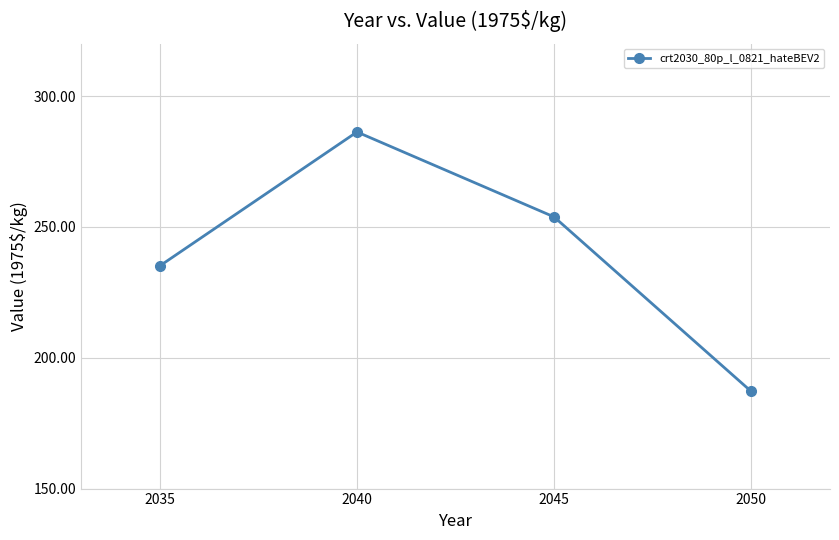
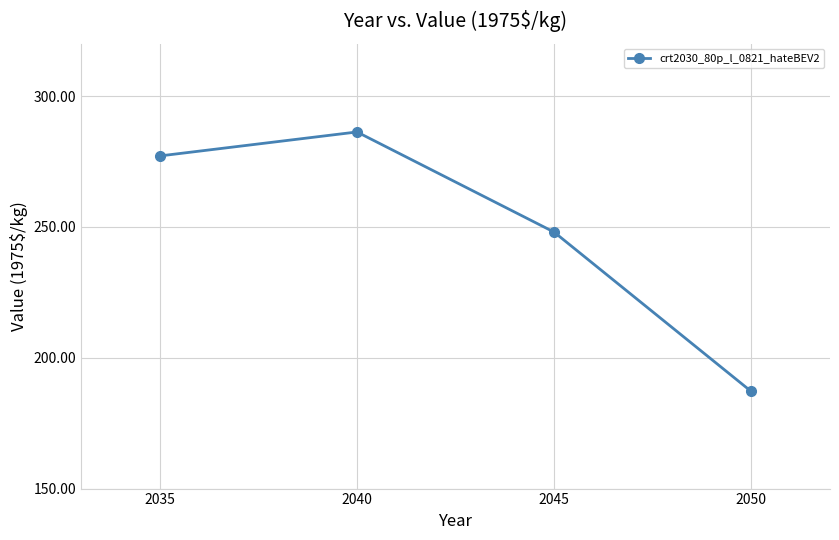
2035: 235 -> 277
2045: 254 -> 248
